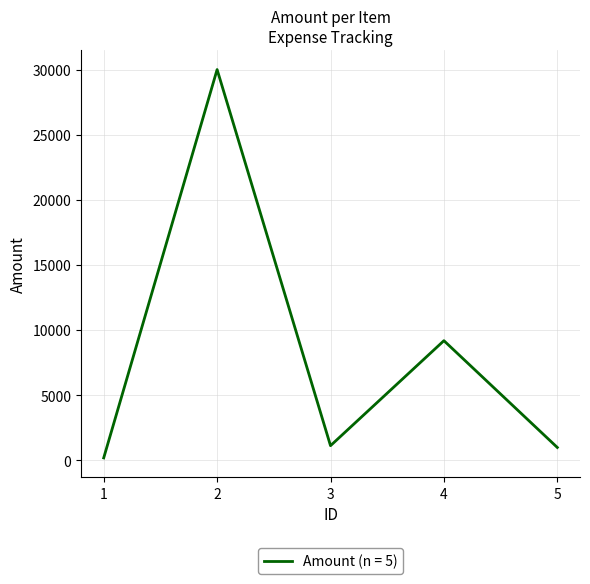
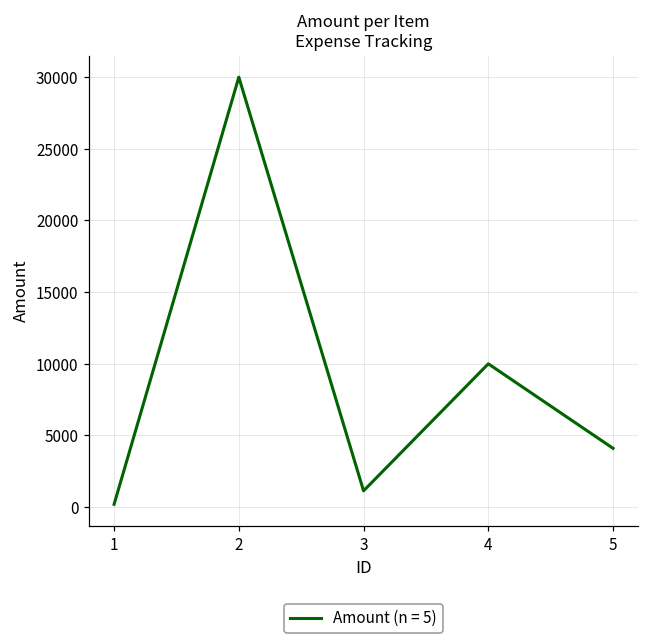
4: 9200 -> 10000
5: 1000 -> 4100
